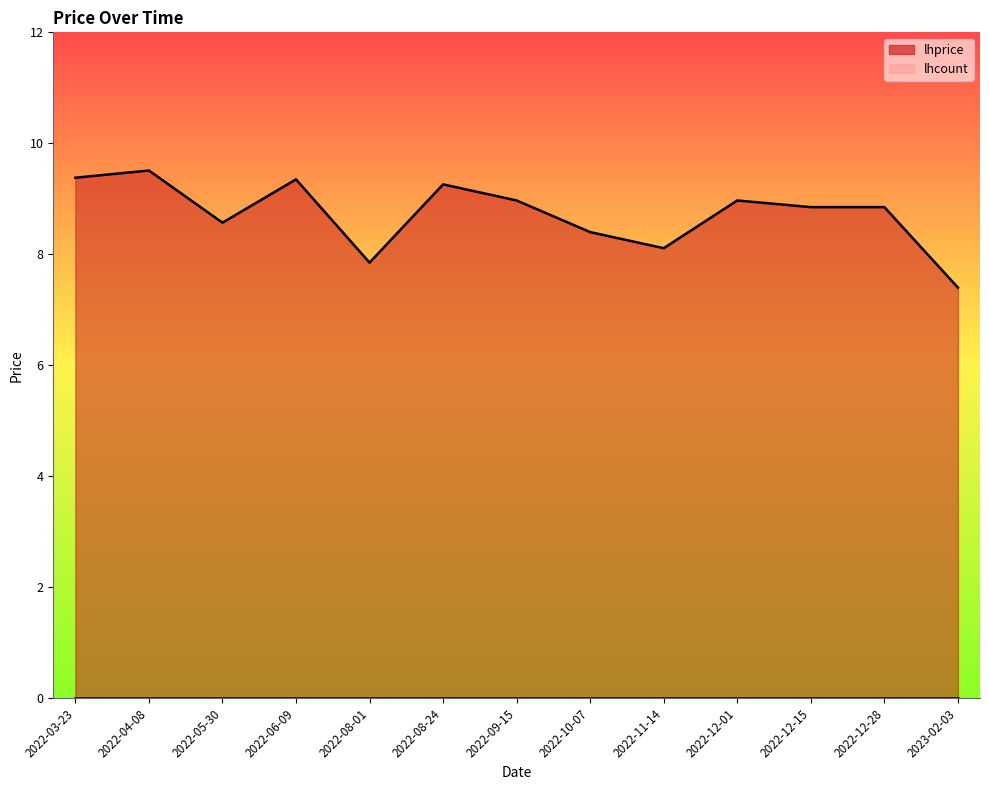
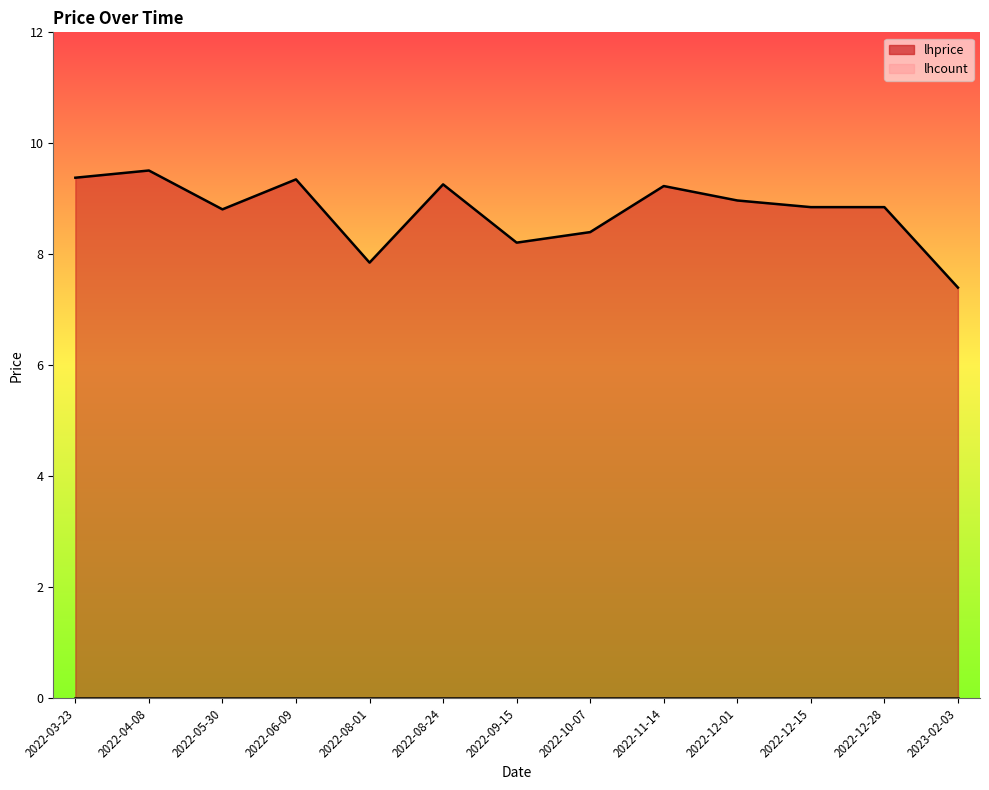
lhprice, 2022-05-30: 8.6 -> 8.8
lhprice, 2022-09-15: 9.0 -> 8.2
lhprice, 2022-11-14: 8.1 -> 9.2
